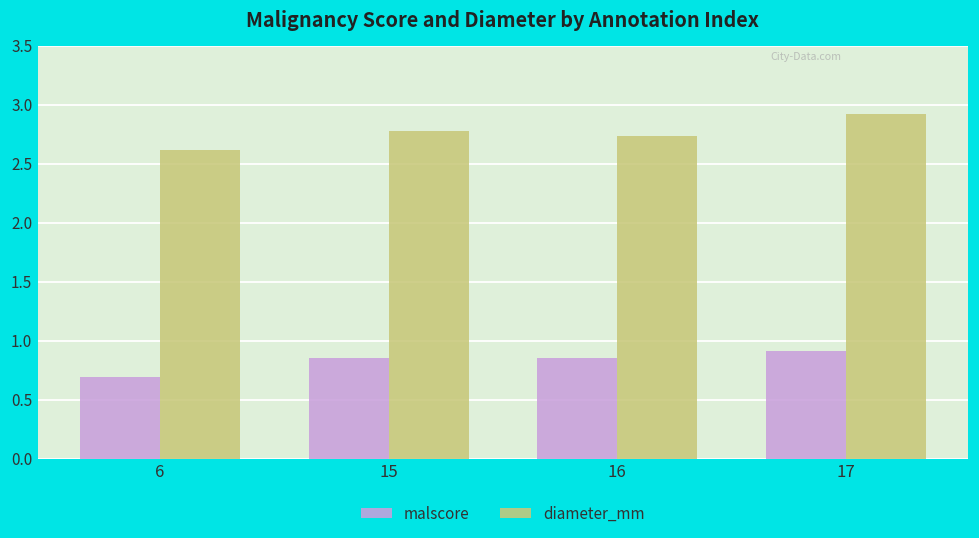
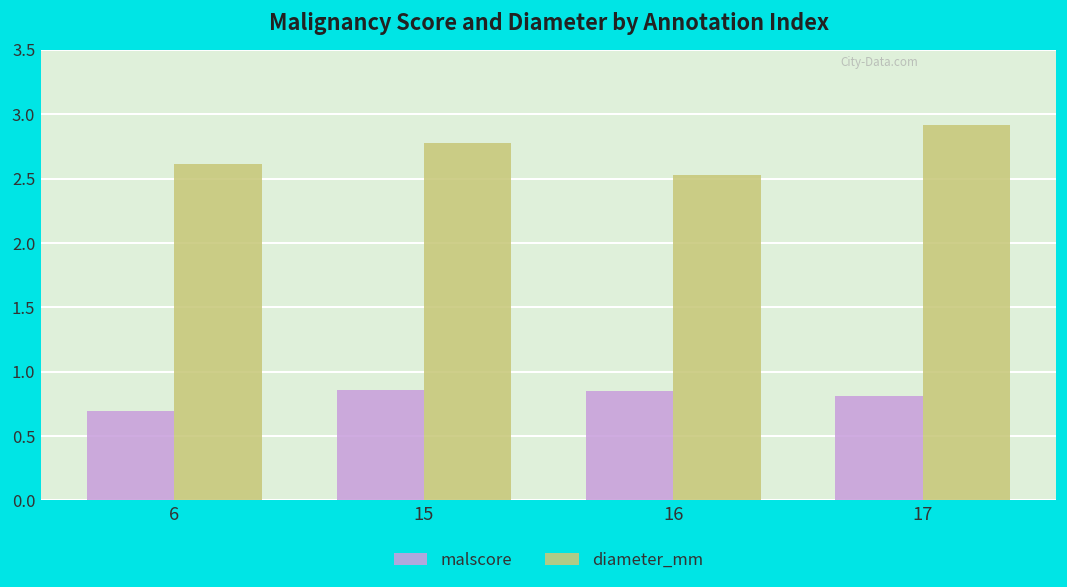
diameter_mm, 16: 2.73 -> 2.53
malscore, 17: 0.92 -> 0.81
